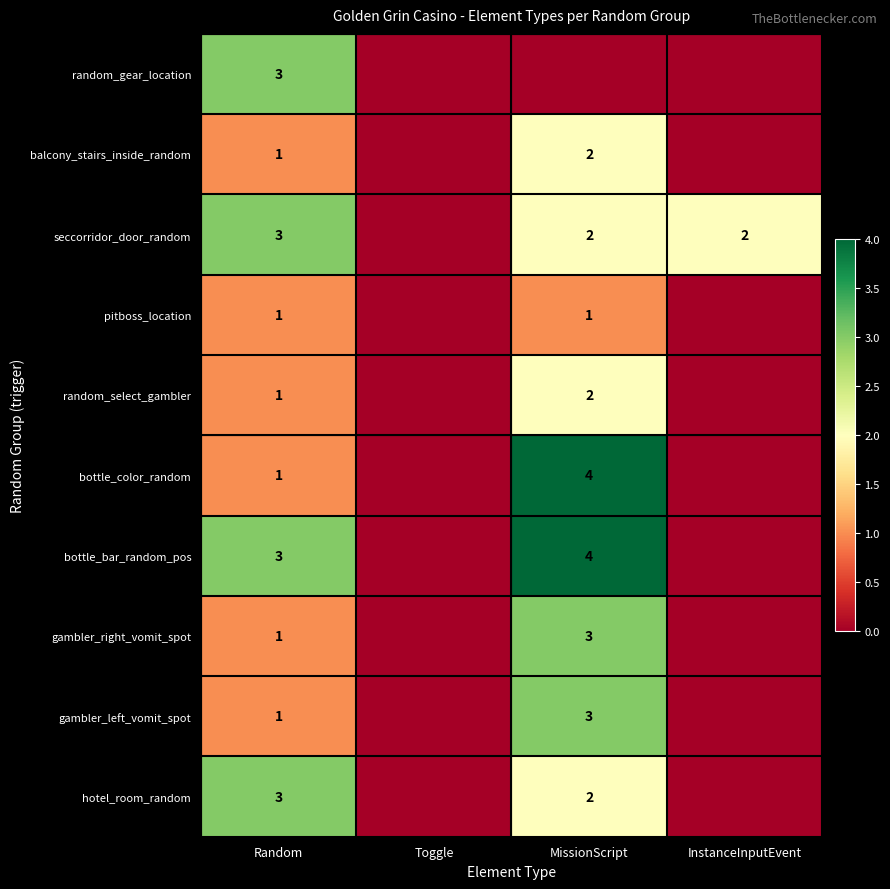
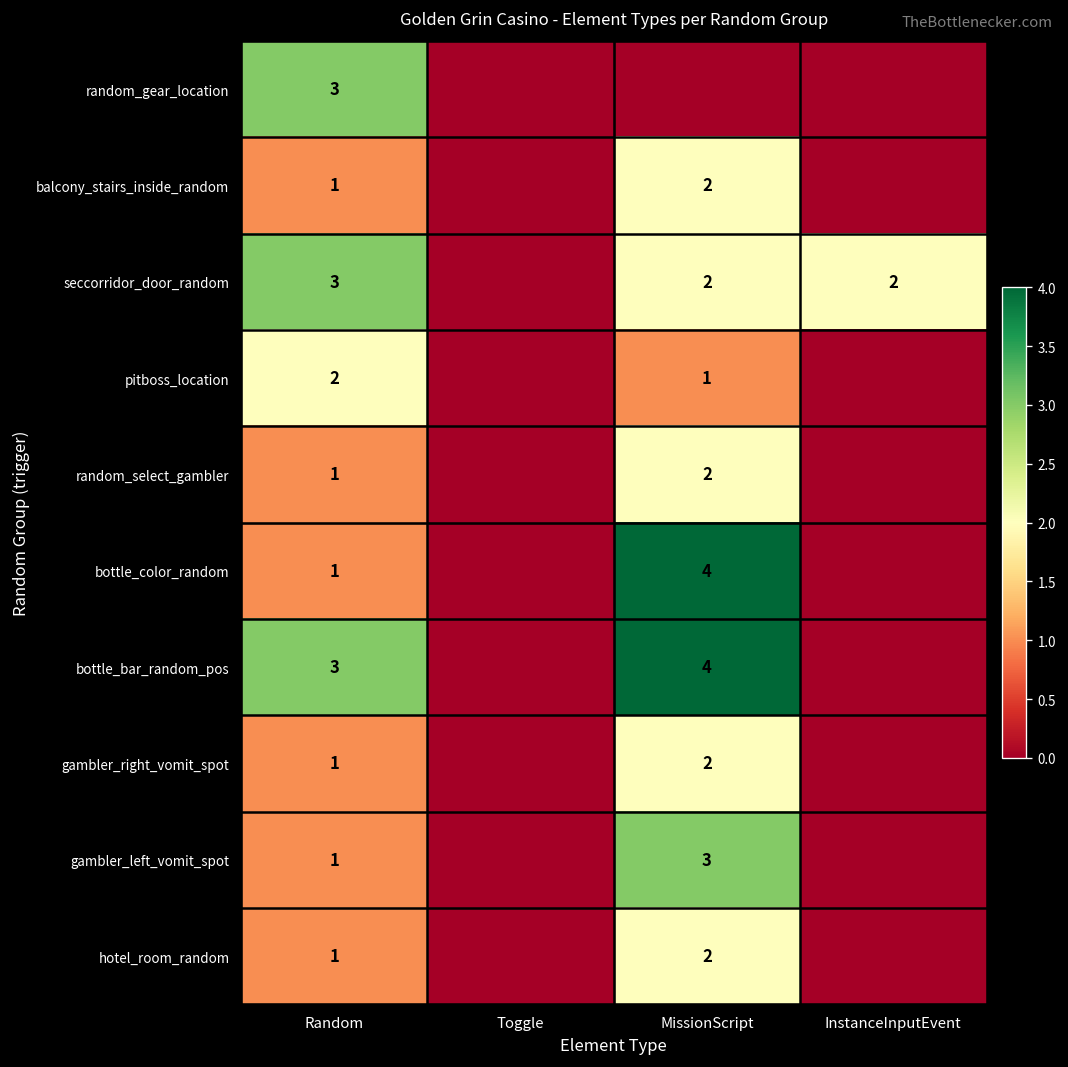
pitboss_location, Random: 1 -> 2
gambler_right_vomit_spot, MissionScript: 3 -> 2
hotel_room_random, Random: 3 -> 1
